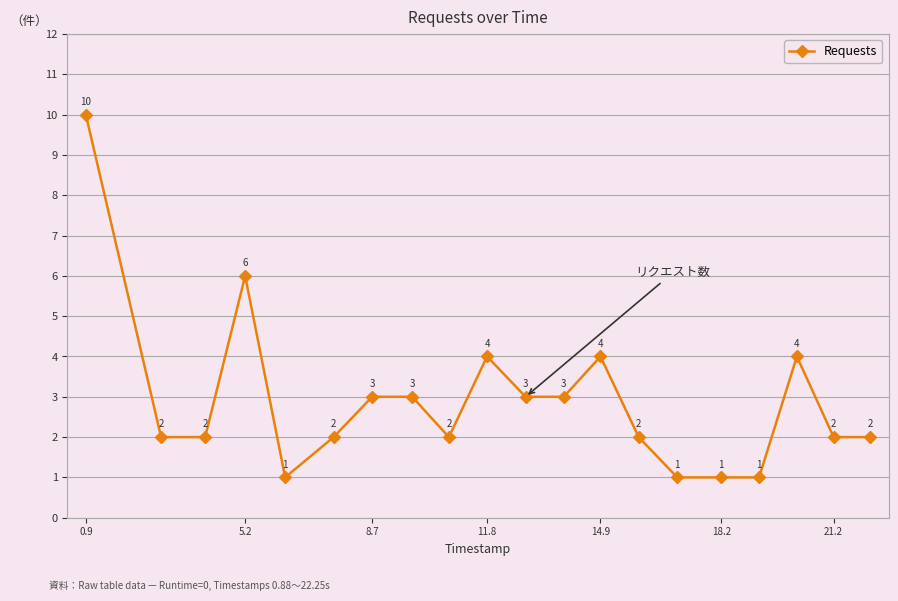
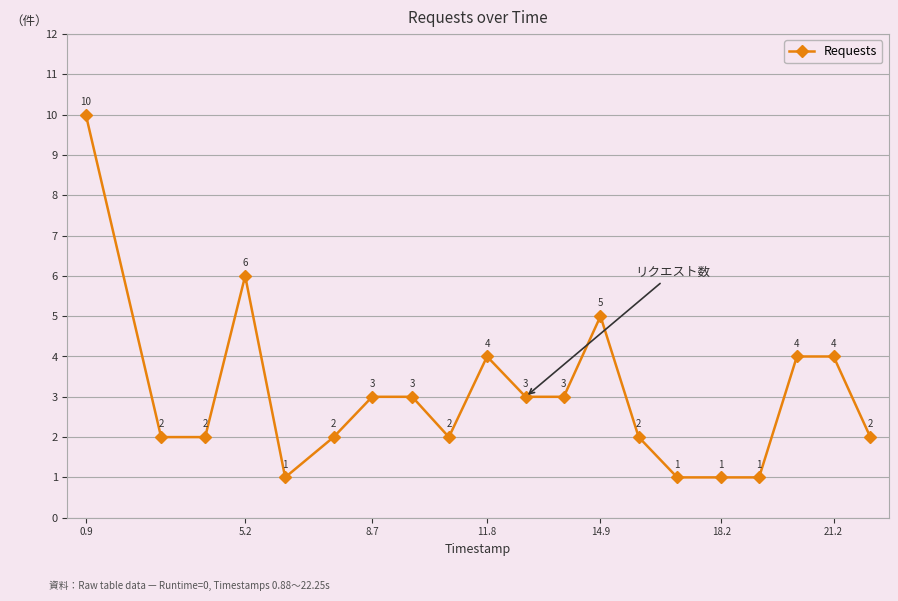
14.9: 4 -> 5
21.2: 2 -> 4
